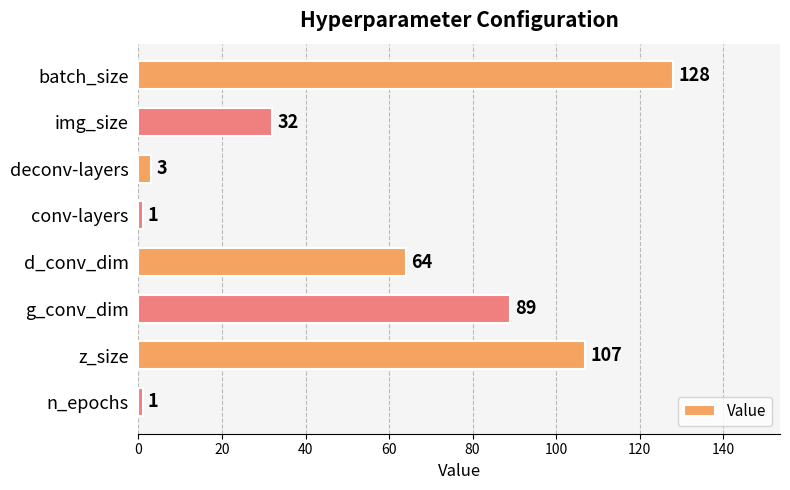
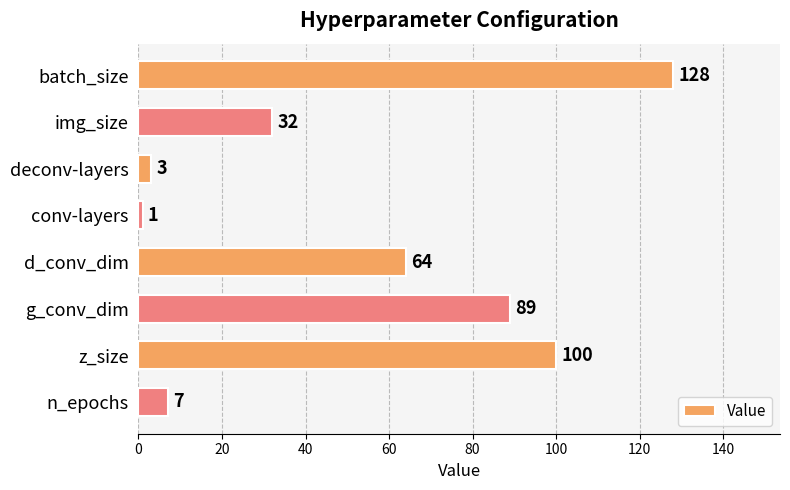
z_size: 107 -> 100
n_epochs: 1 -> 7
